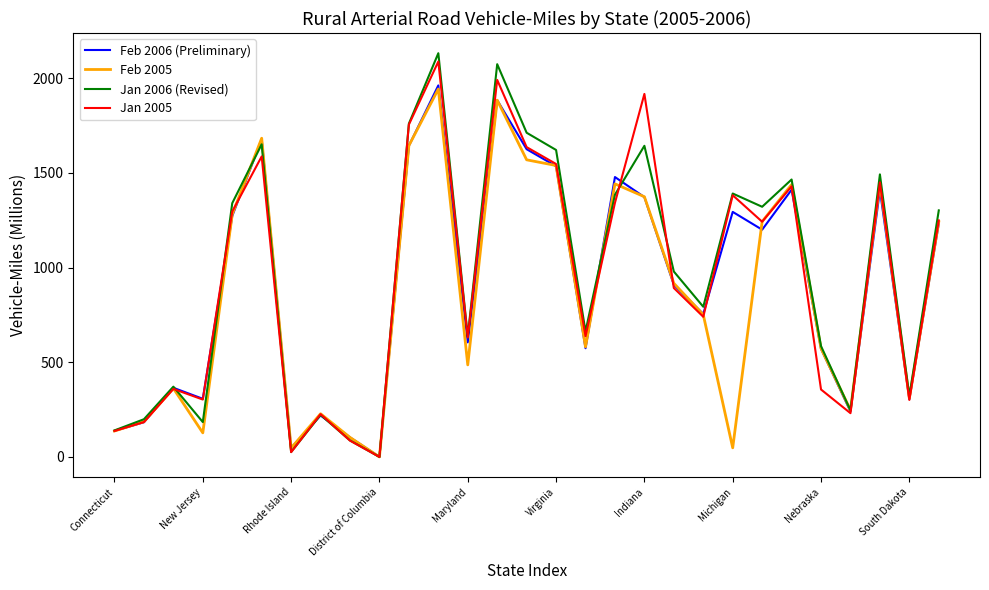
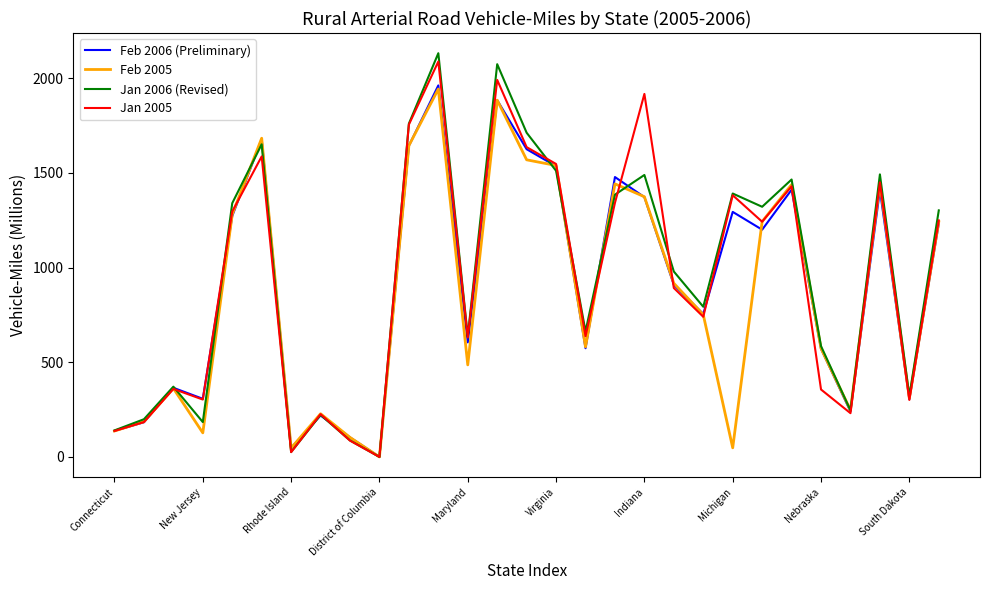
Jan 2006 (Revised), Virginia: 1620 -> 1510
Jan 2006 (Revised), Indiana: 1640 -> 1490
